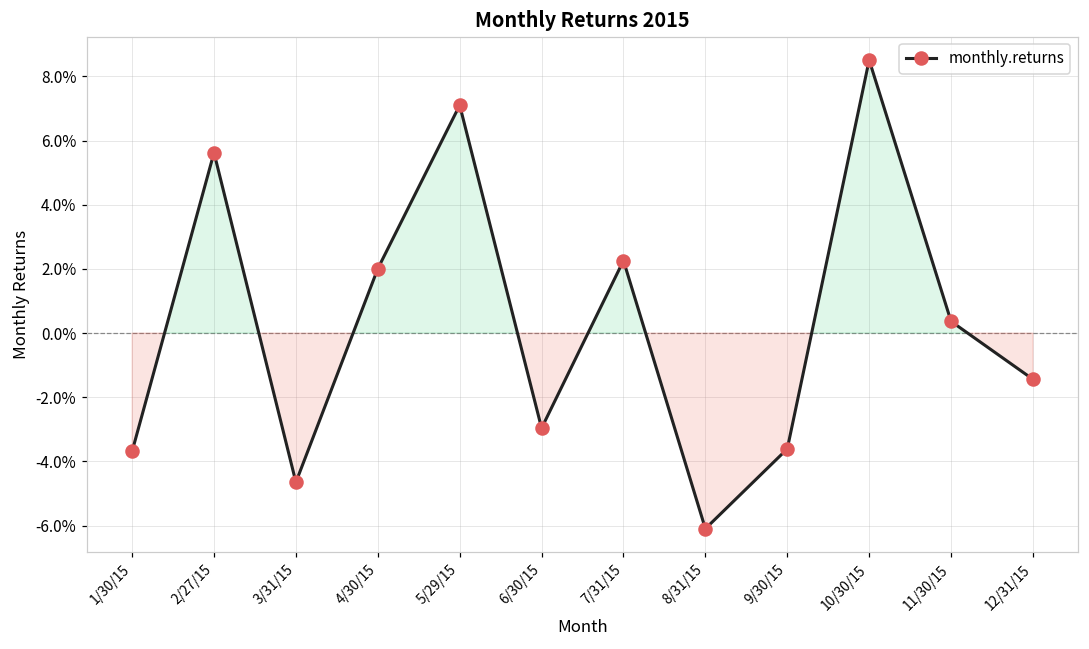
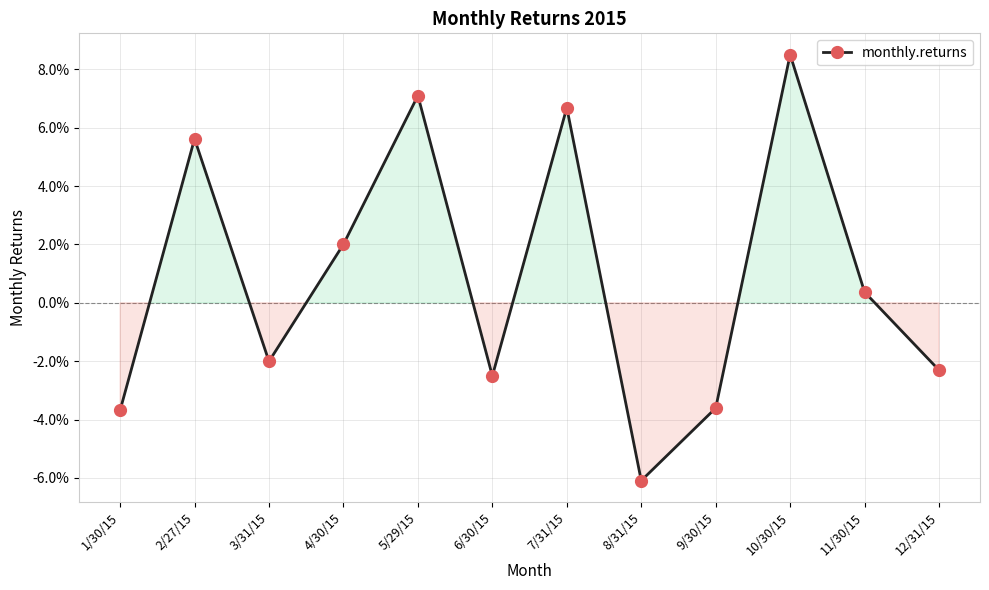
3/31/15: -4.6% -> -2.0%
6/30/15: -3.0% -> -2.5%
7/31/15: 2.3% -> 6.7%
12/31/15: -1.4% -> -2.3%
